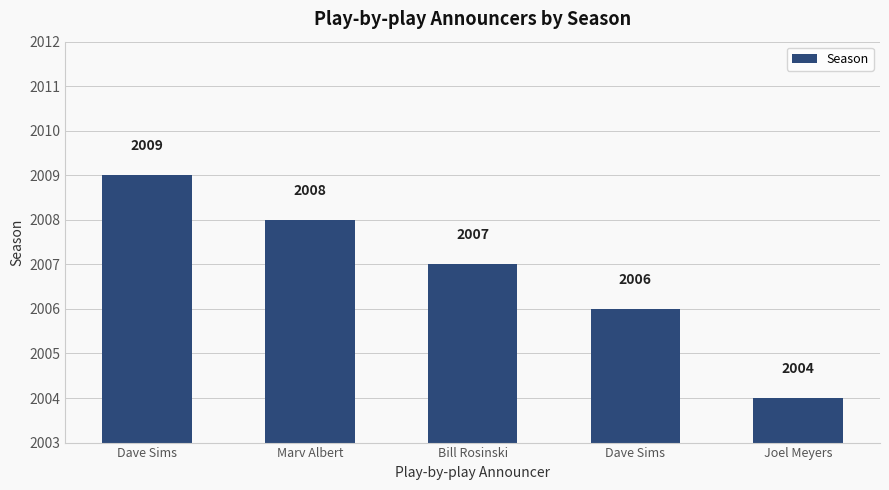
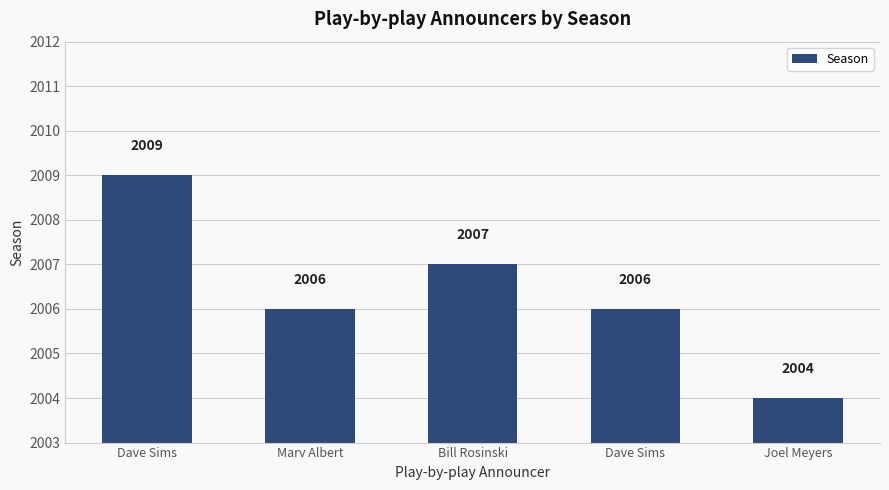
Marv Albert: 2008 -> 2006
